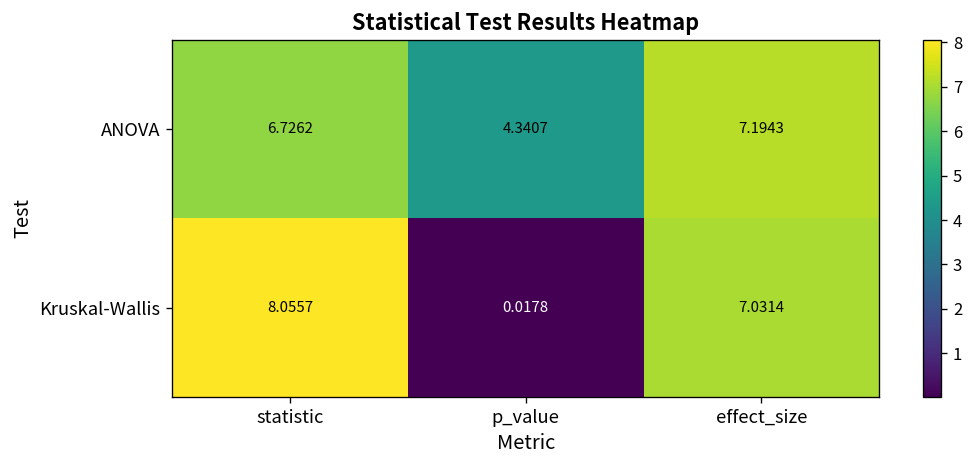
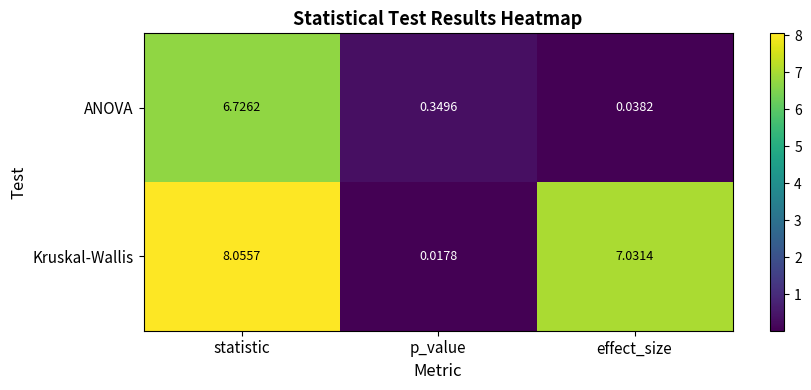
ANOVA, p_value: 4.3407 -> 0.3496
ANOVA, effect_size: 7.1943 -> 0.0382
